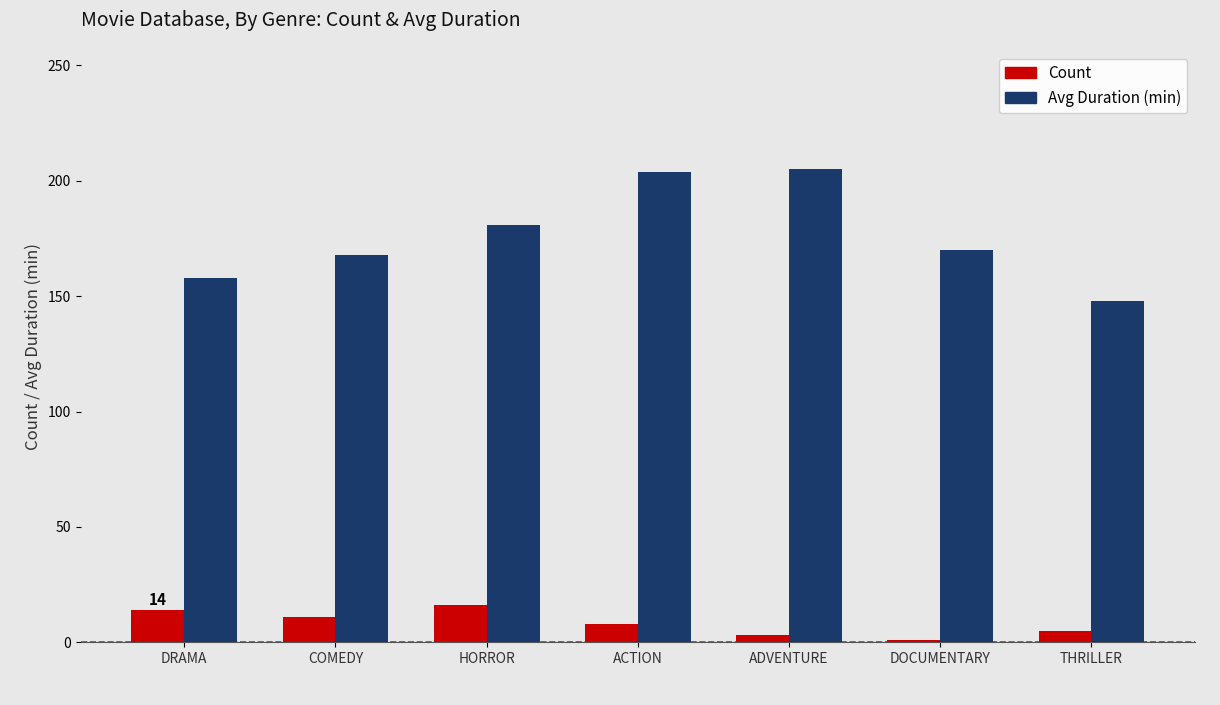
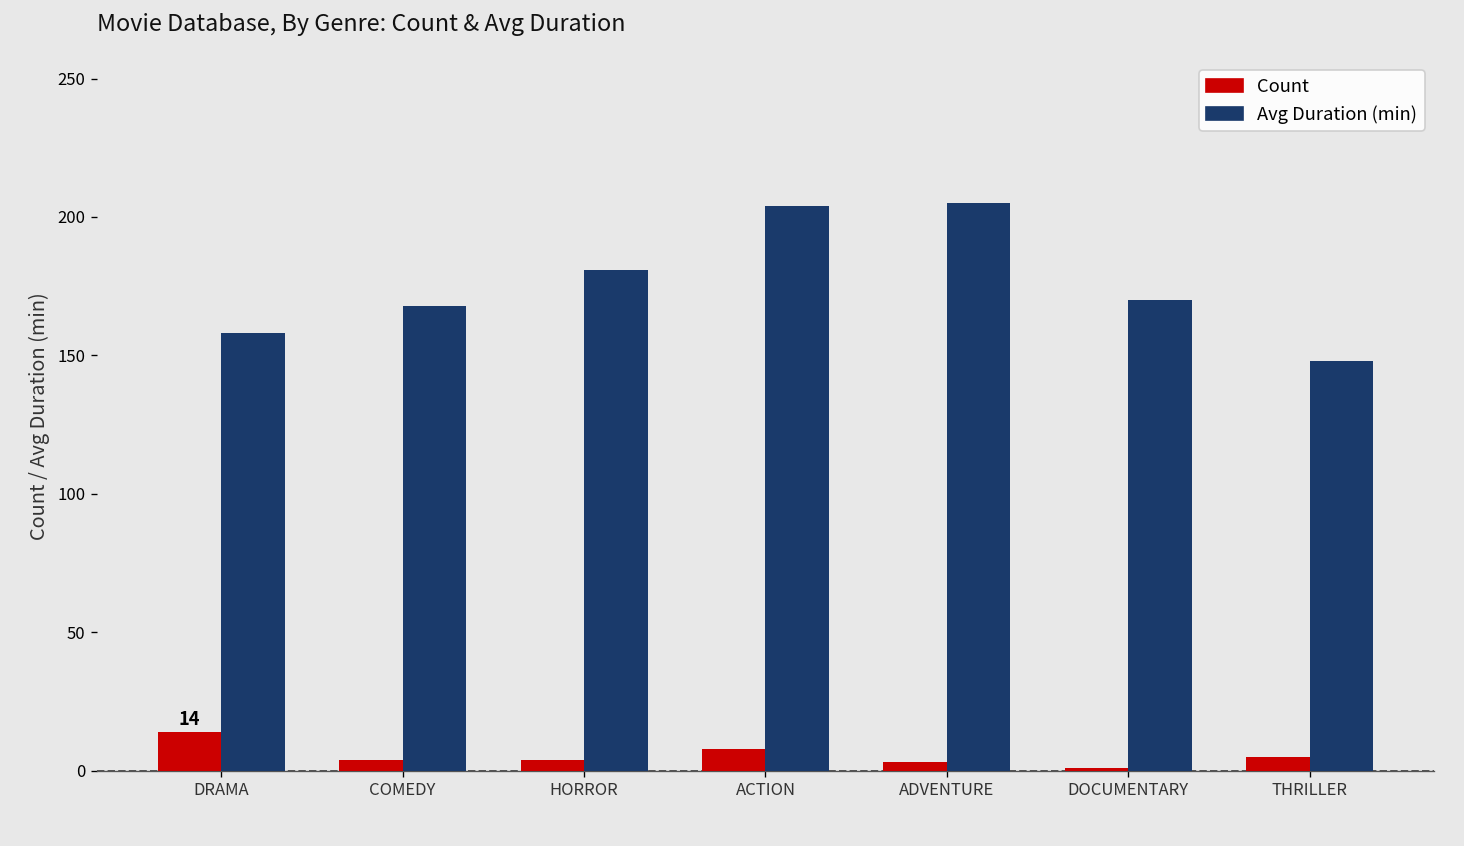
Count, COMEDY: 11 -> 4
Count, HORROR: 16 -> 4
